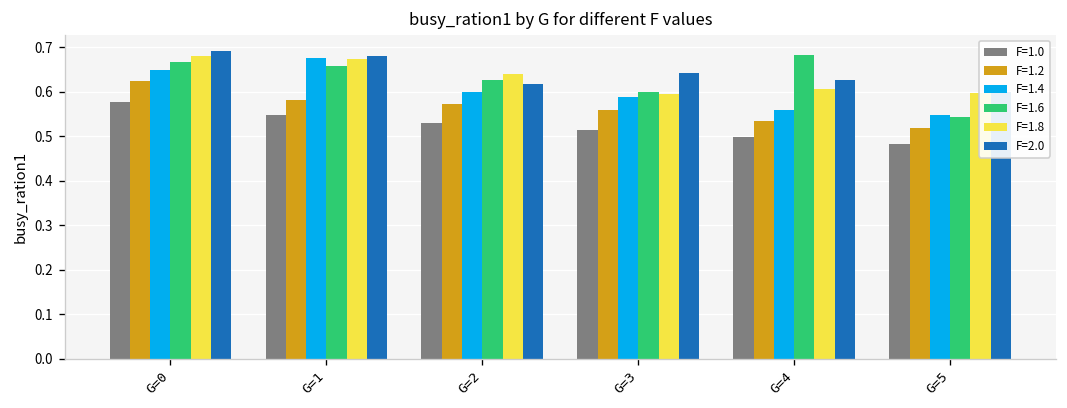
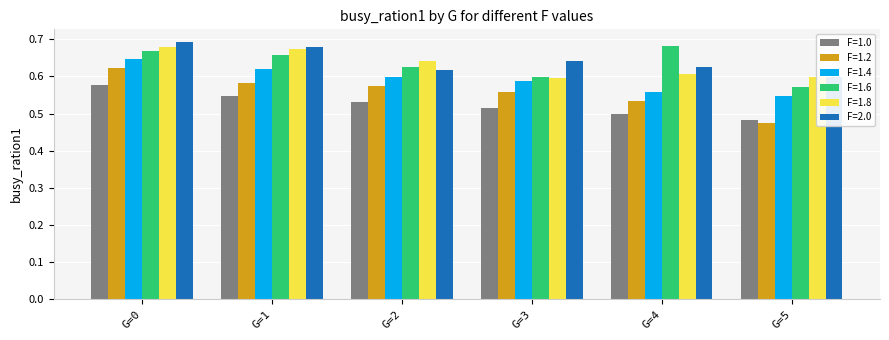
F=1.4, G=1: 0.68 -> 0.62
F=1.2, G=5: 0.52 -> 0.47
F=1.6, G=5: 0.54 -> 0.57
